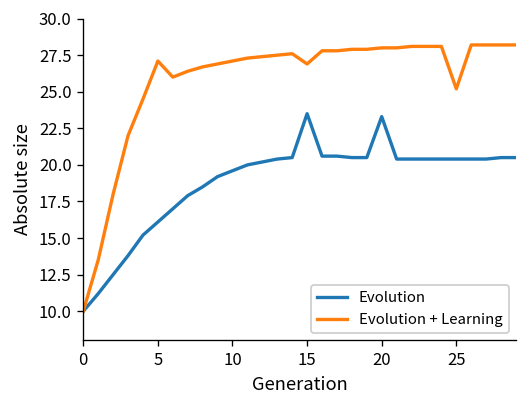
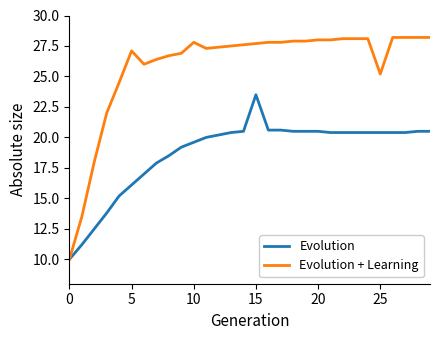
Evolution + Learning, 10: 27.1 -> 27.8
Evolution + Learning, 15: 26.9 -> 27.7
Evolution, 20: 23.3 -> 20.5
